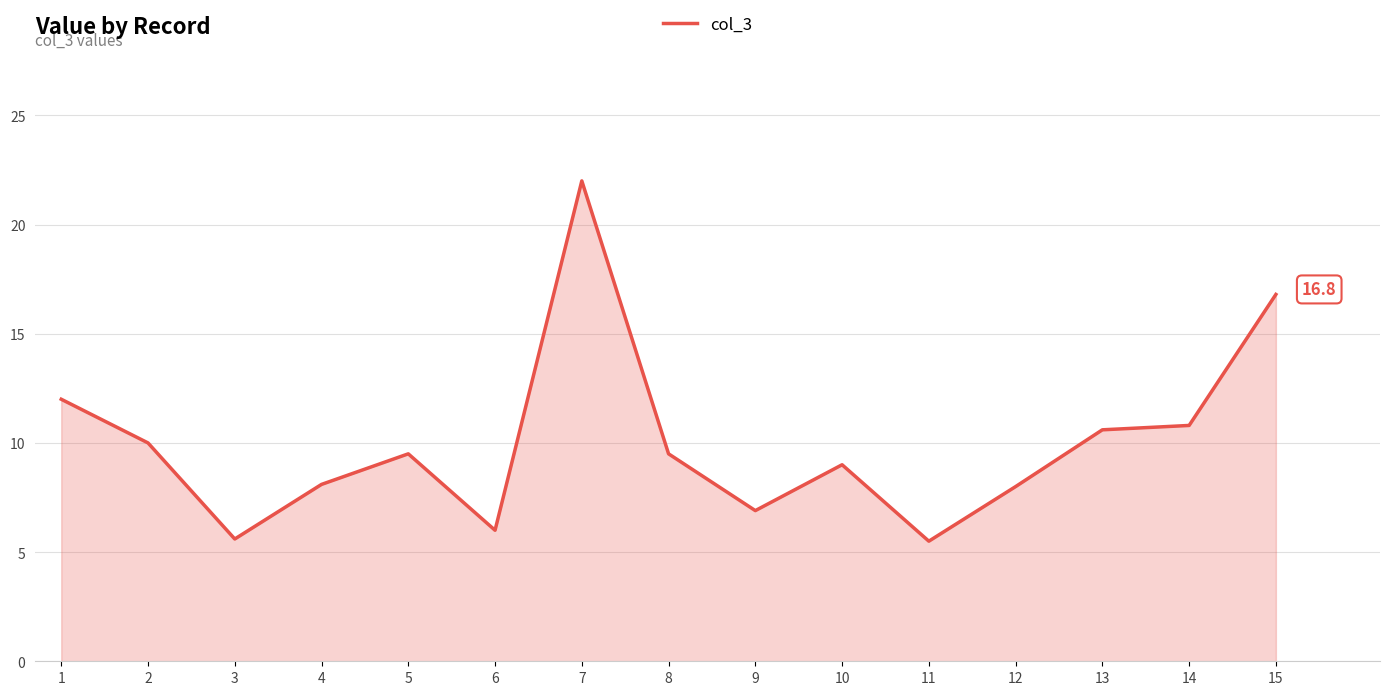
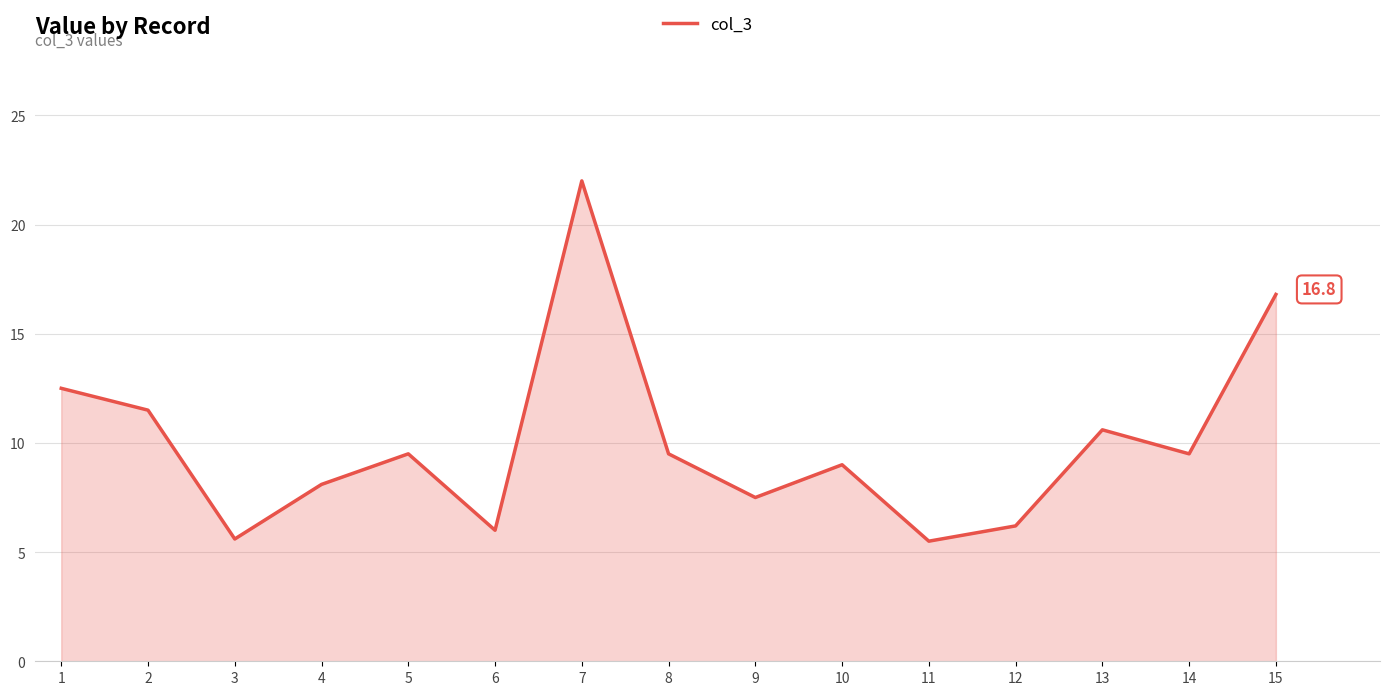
1: 12.0 -> 12.5
2: 10.0 -> 11.5
9: 6.9 -> 7.5
12: 8.0 -> 6.2
14: 10.8 -> 9.5
